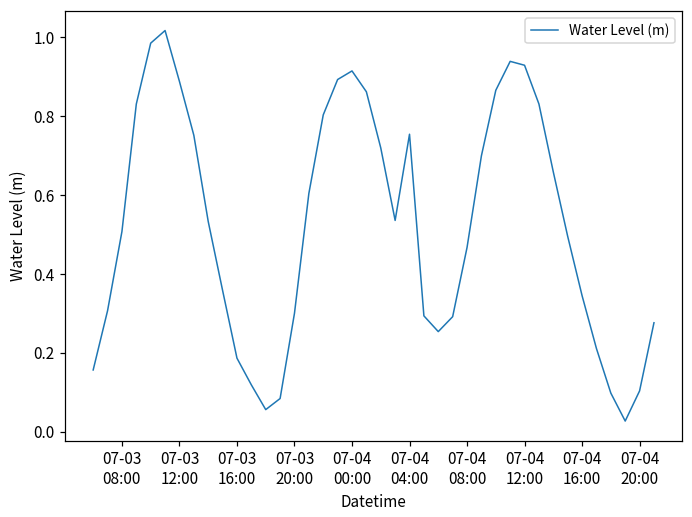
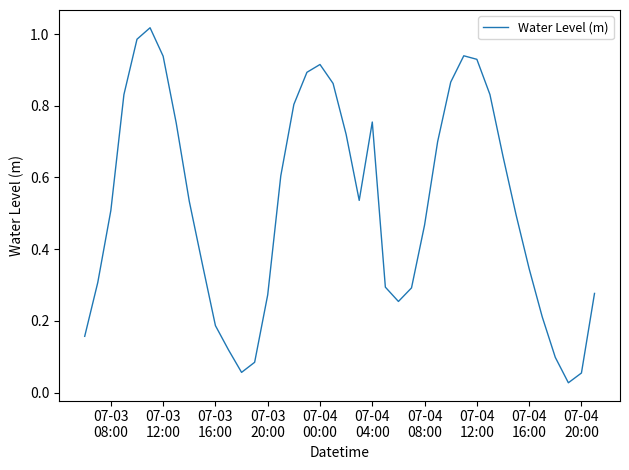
07-03 12:00: 0.89 -> 0.94
07-03 20:00: 0.30 -> 0.27
07-04 20:00: 0.10 -> 0.05
